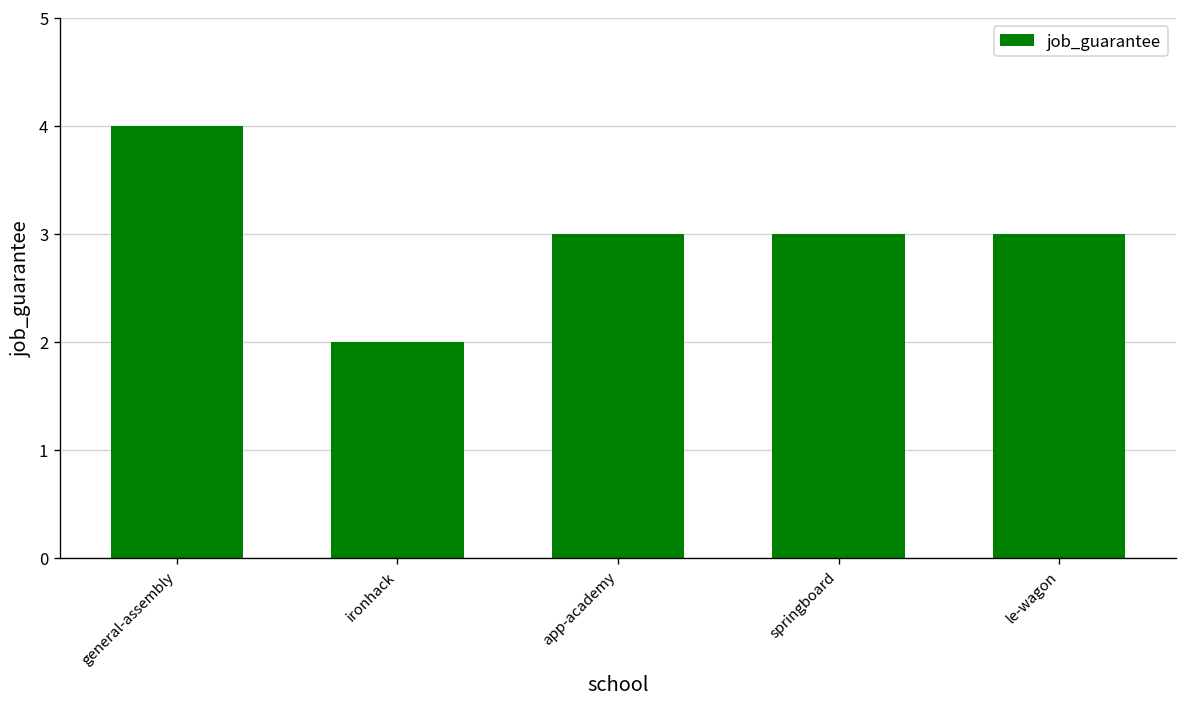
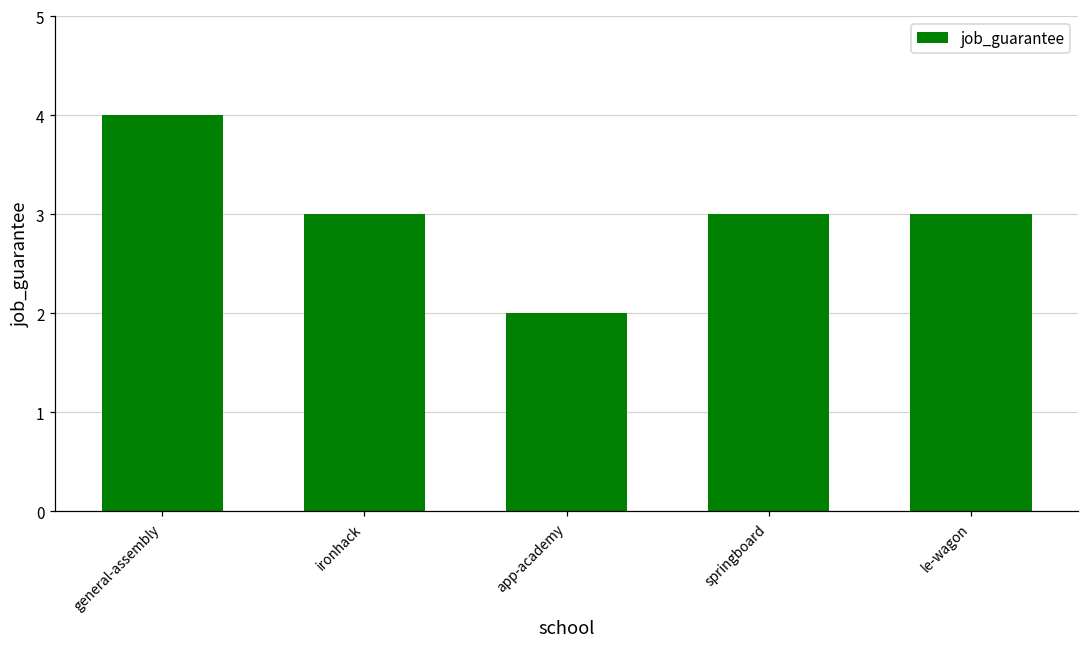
ironhack: 2 -> 3
app-academy: 3 -> 2
